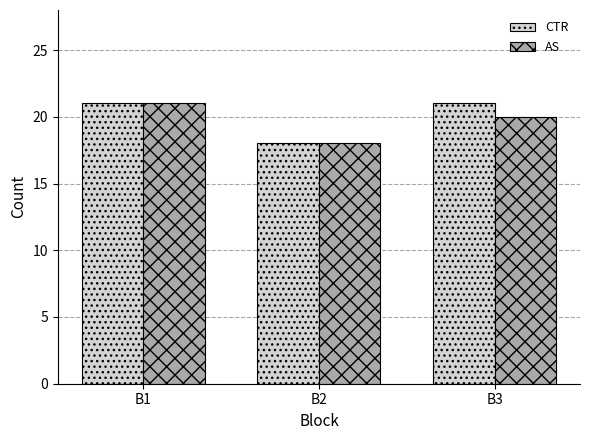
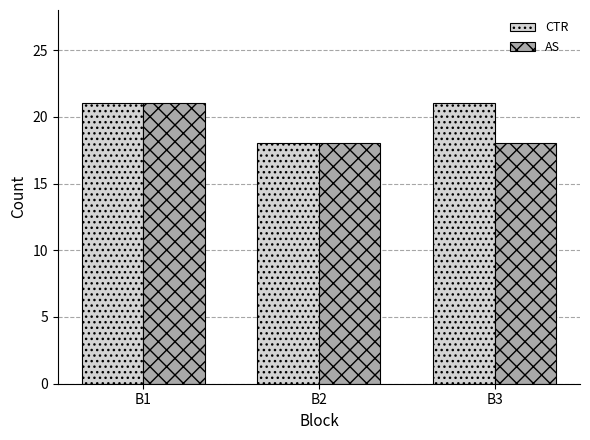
AS, B3: 20 -> 18
